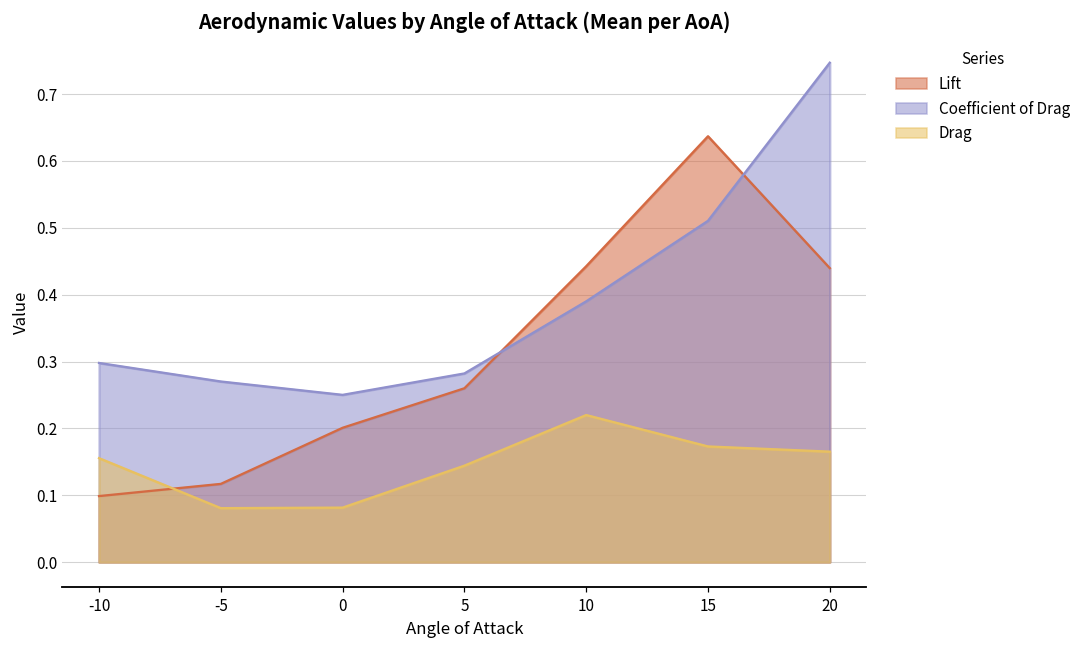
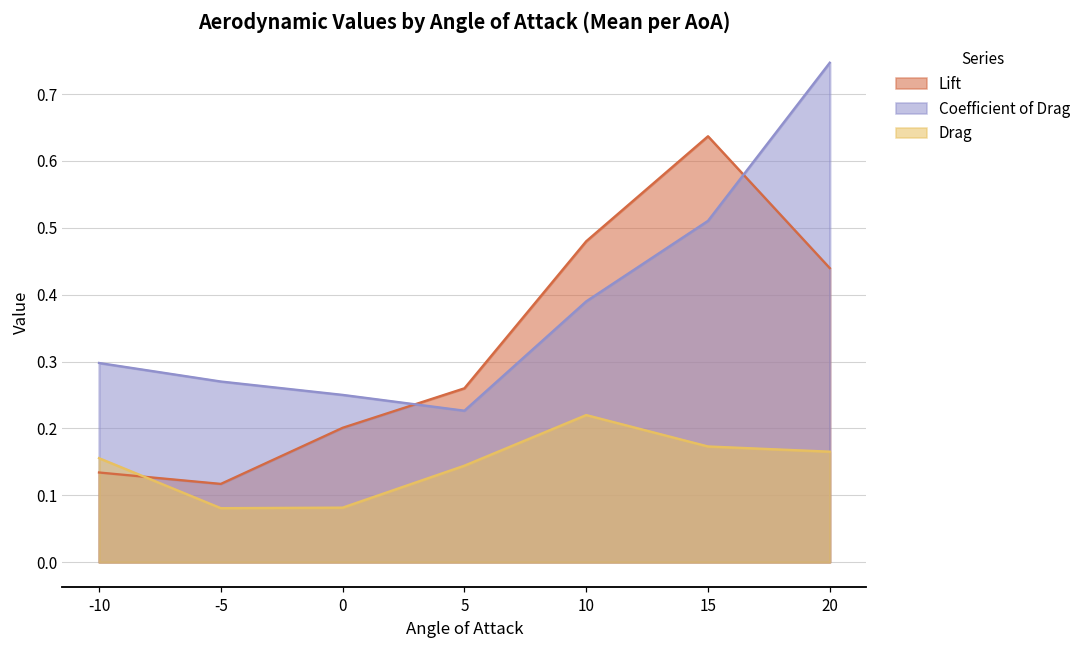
Lift, -10: 0.10 -> 0.13
Coefficient of Drag, 5: 0.28 -> 0.23
Lift, 10: 0.44 -> 0.48
